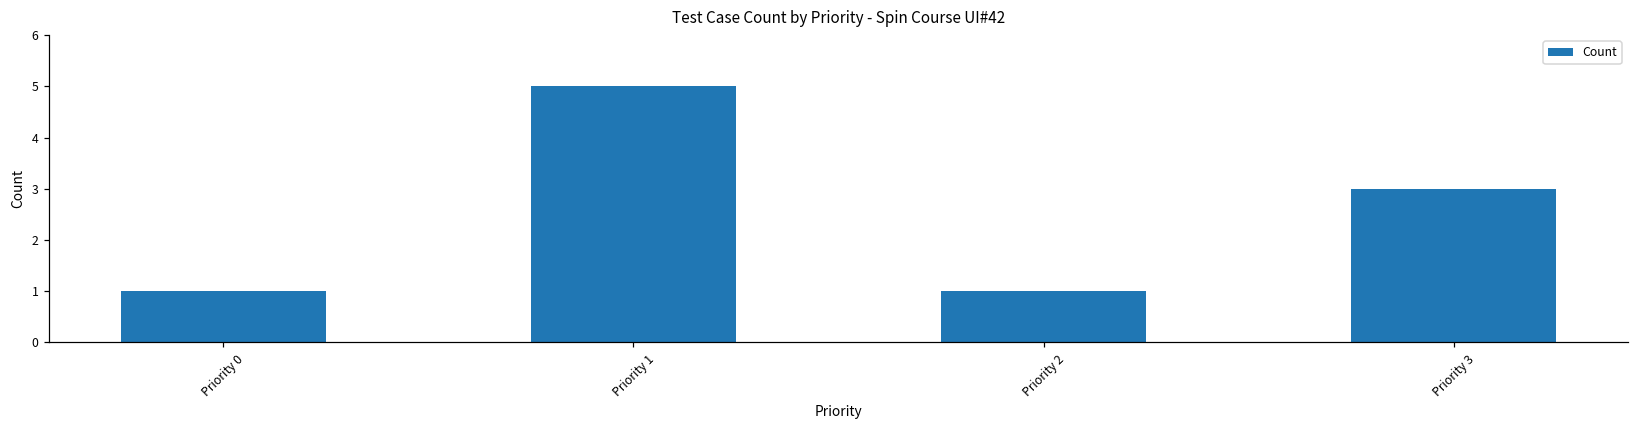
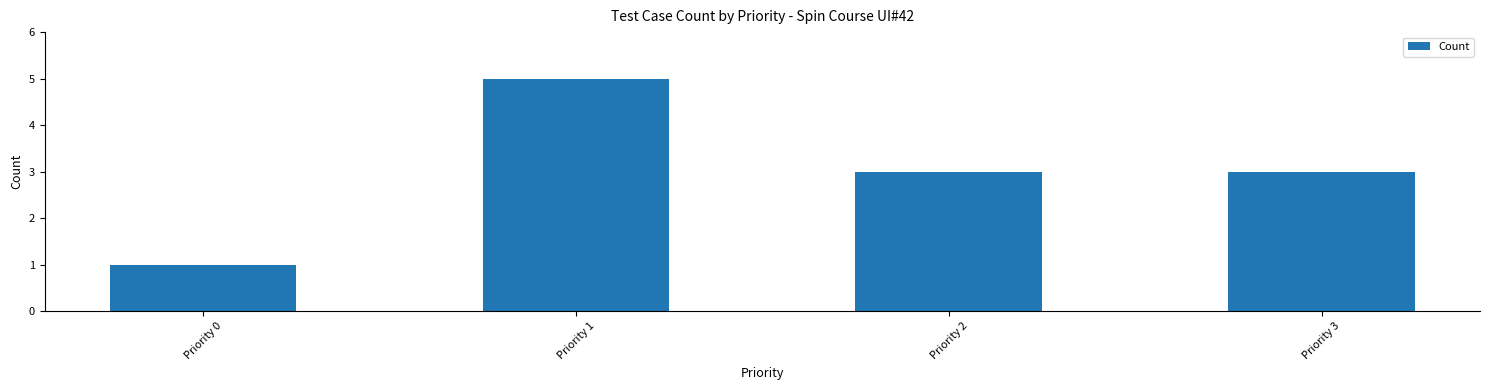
Priority 2: 1 -> 3
